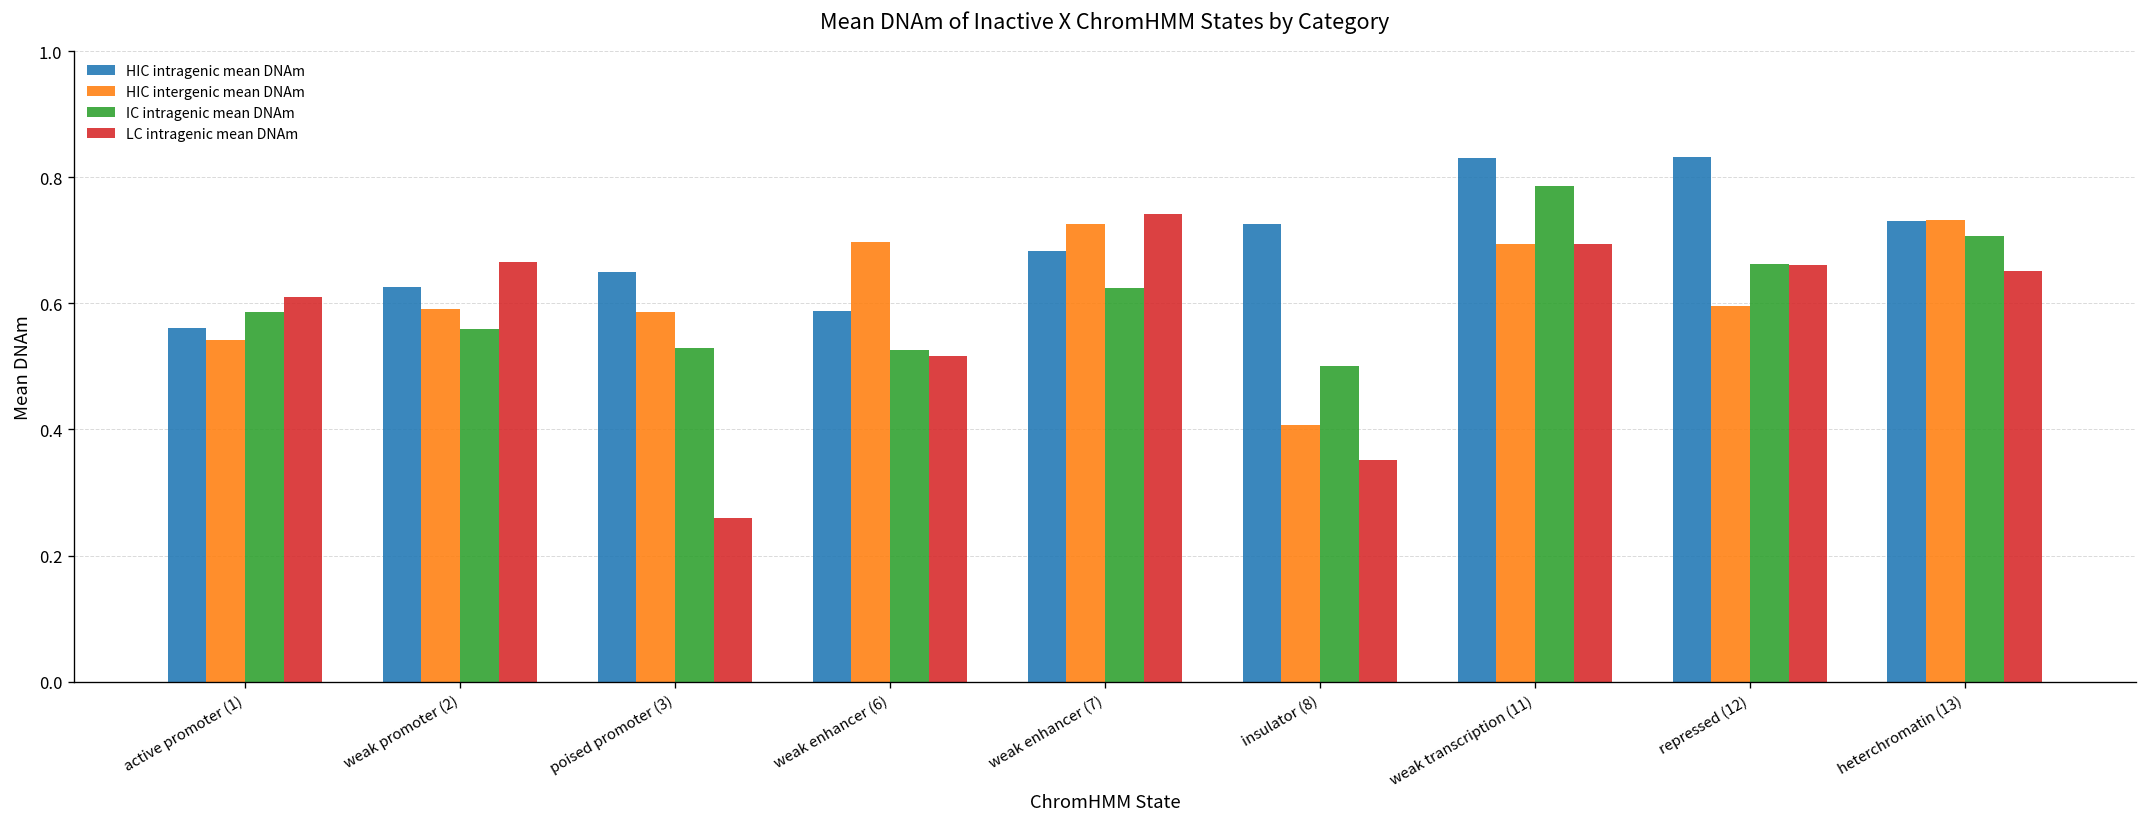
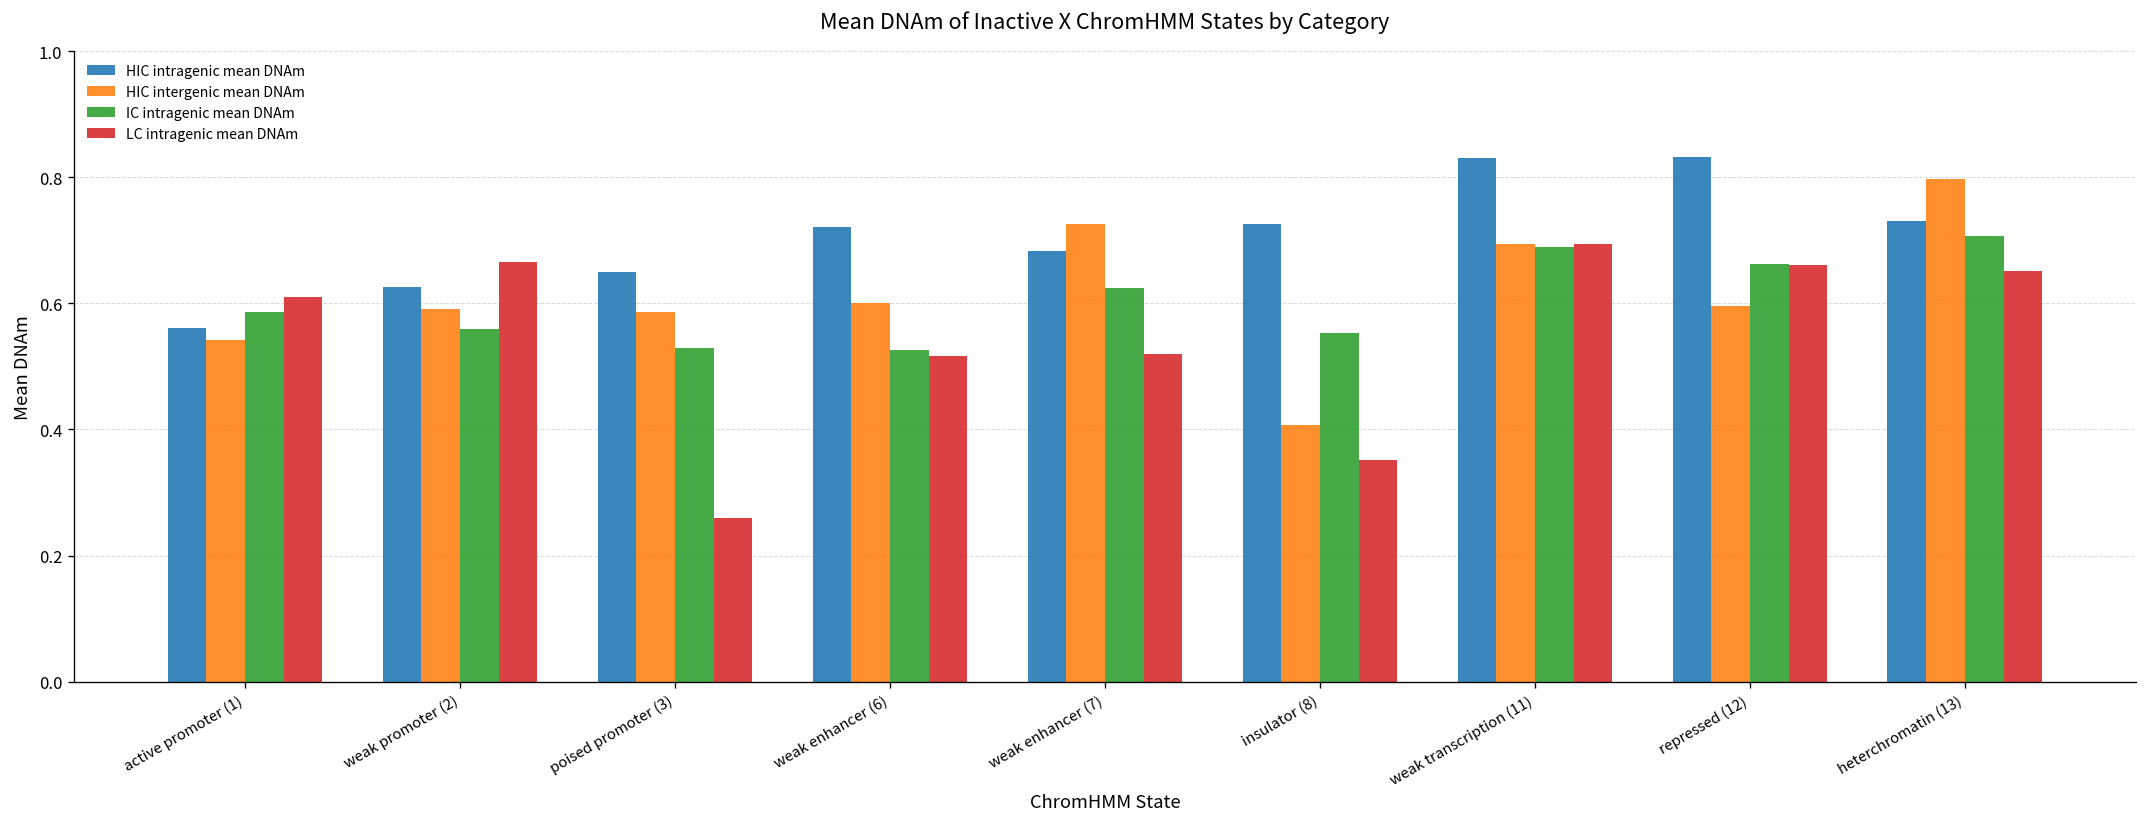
HIC intragenic mean DNAm, weak enhancer (6): 0.59 -> 0.72
HIC intergenic mean DNAm, weak enhancer (6): 0.70 -> 0.60
LC intragenic mean DNAm, weak enhancer (7): 0.74 -> 0.52
IC intragenic mean DNAm, insulator (8): 0.50 -> 0.55
IC intragenic mean DNAm, weak transcription (11): 0.79 -> 0.69
HIC intergenic mean DNAm, heterchromatin (13): 0.73 -> 0.80
